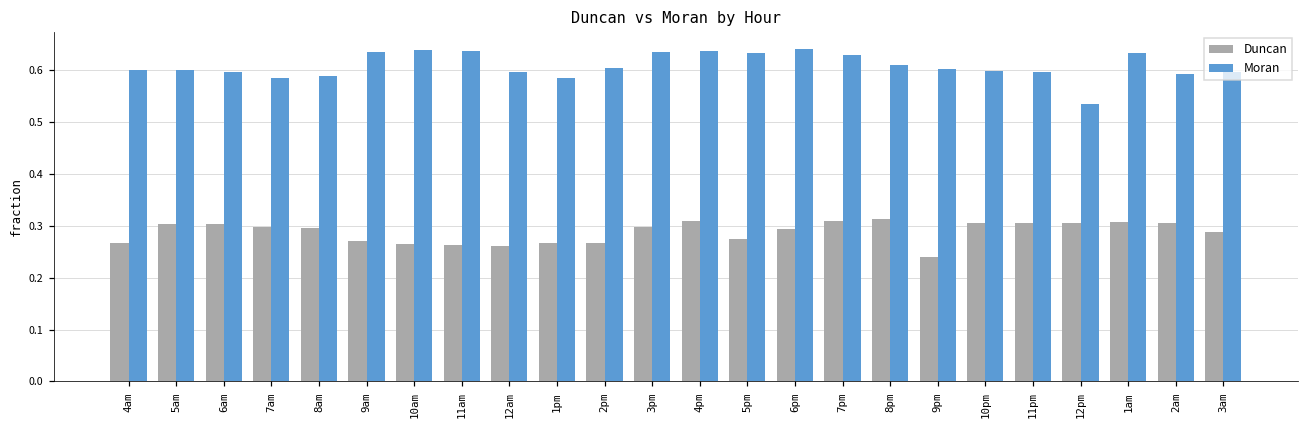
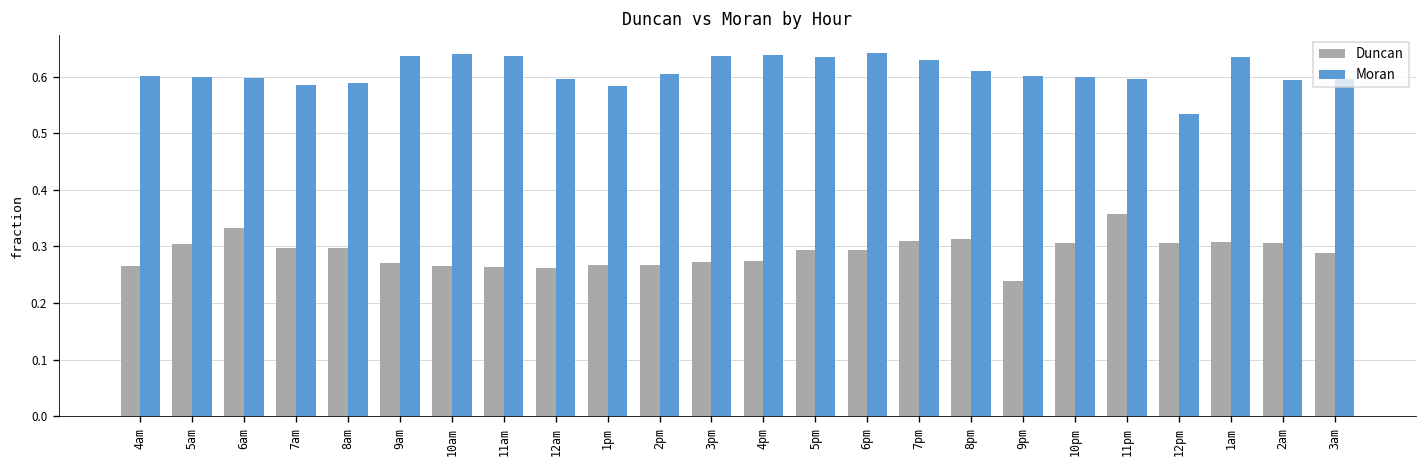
Duncan, 6am: 0.30 -> 0.33
Duncan, 3pm: 0.30 -> 0.27
Duncan, 4pm: 0.31 -> 0.28
Duncan, 5pm: 0.28 -> 0.29
Duncan, 11pm: 0.31 -> 0.36
